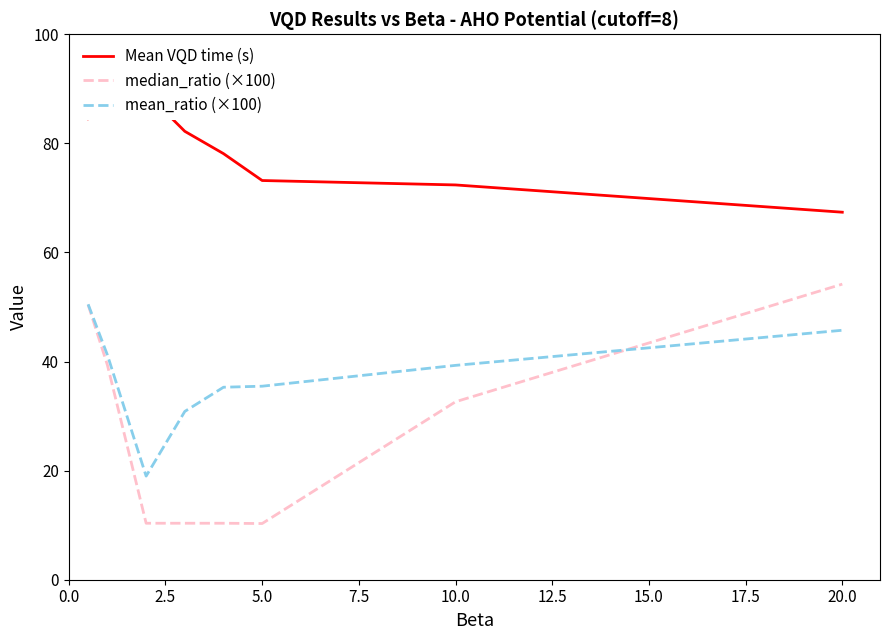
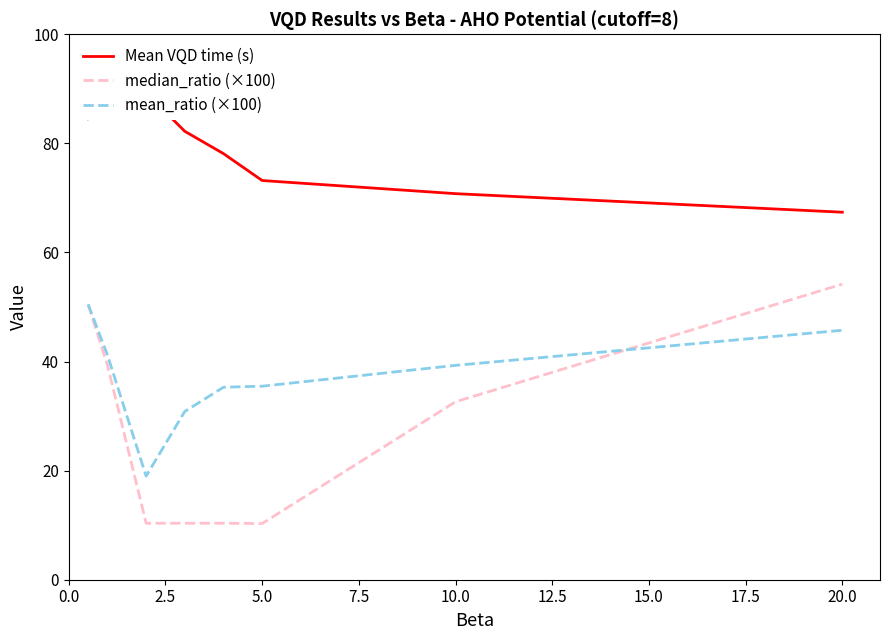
Mean VQD time (s), 10.0: 72 -> 71
